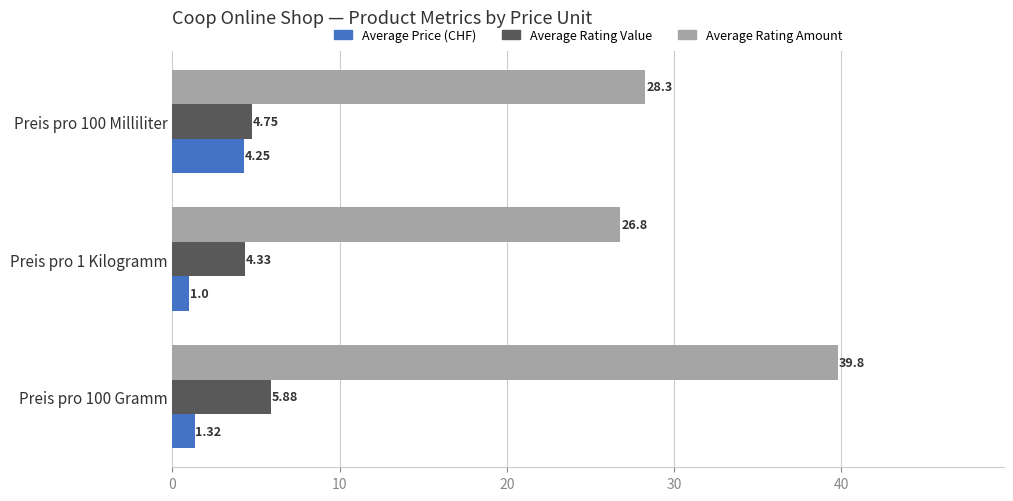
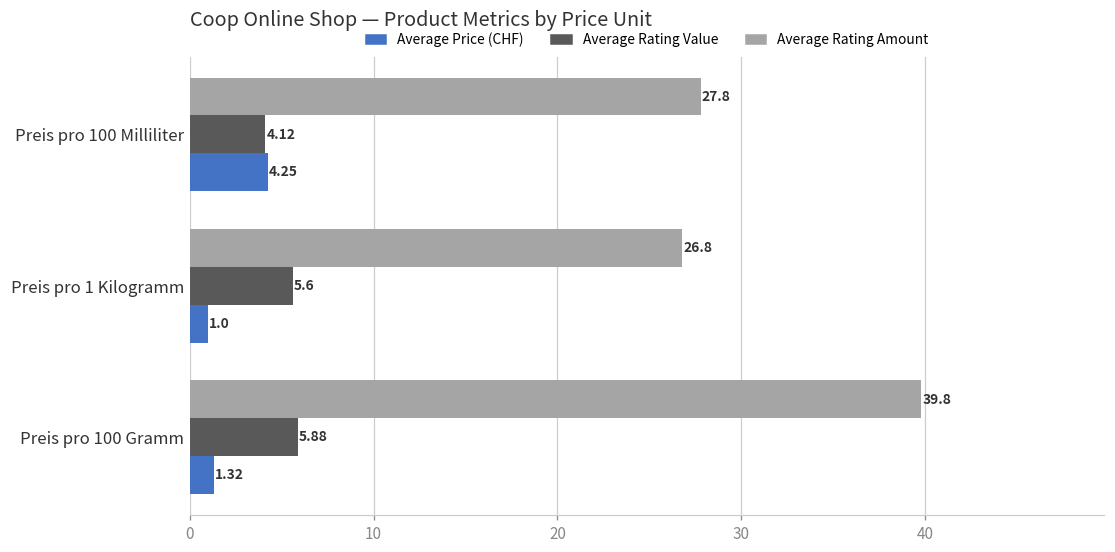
Average Rating Amount, Preis pro 100 Milliliter: 28.3 -> 27.8
Average Rating Value, Preis pro 100 Milliliter: 4.75 -> 4.12
Average Rating Value, Preis pro 1 Kilogramm: 4.33 -> 5.6
